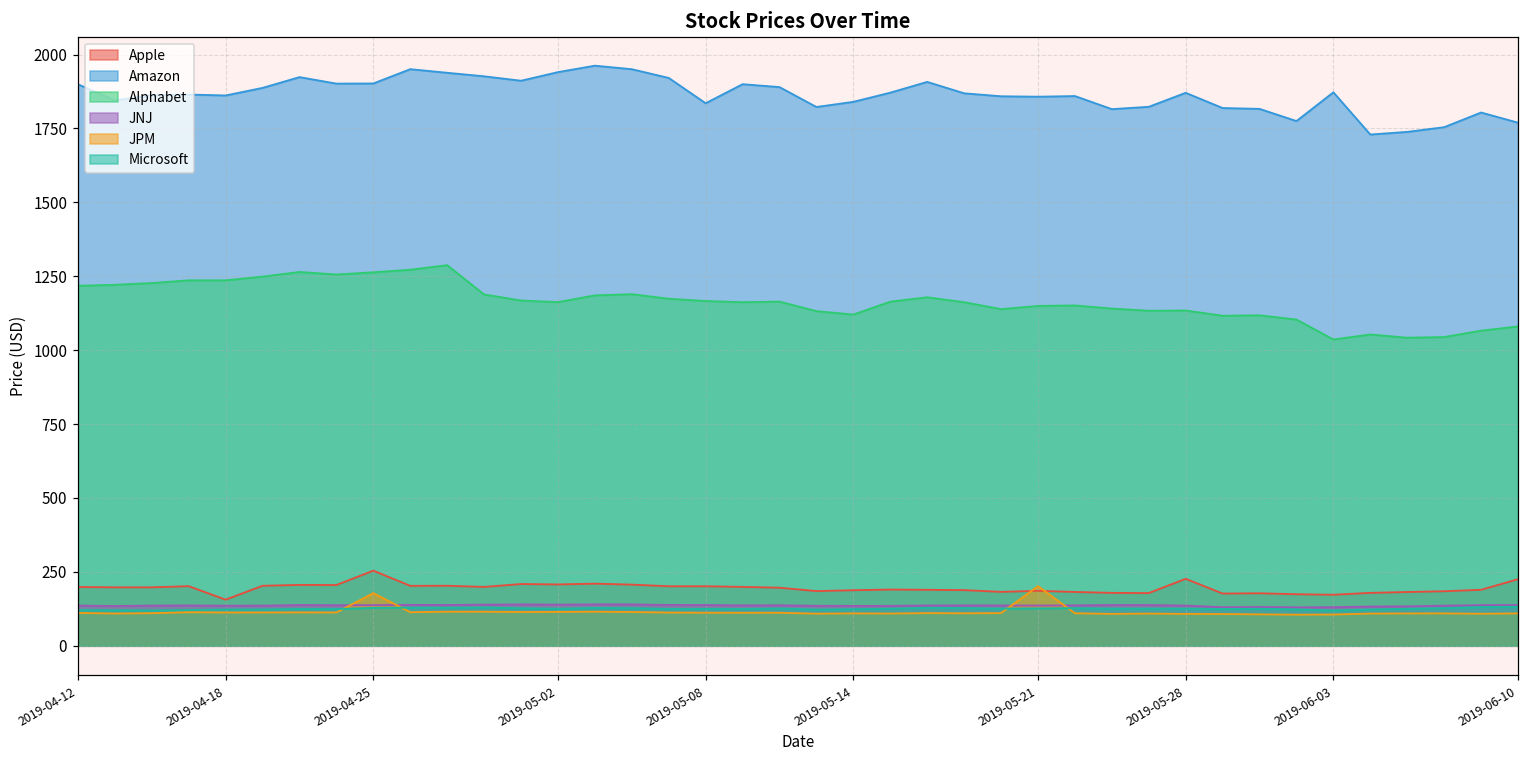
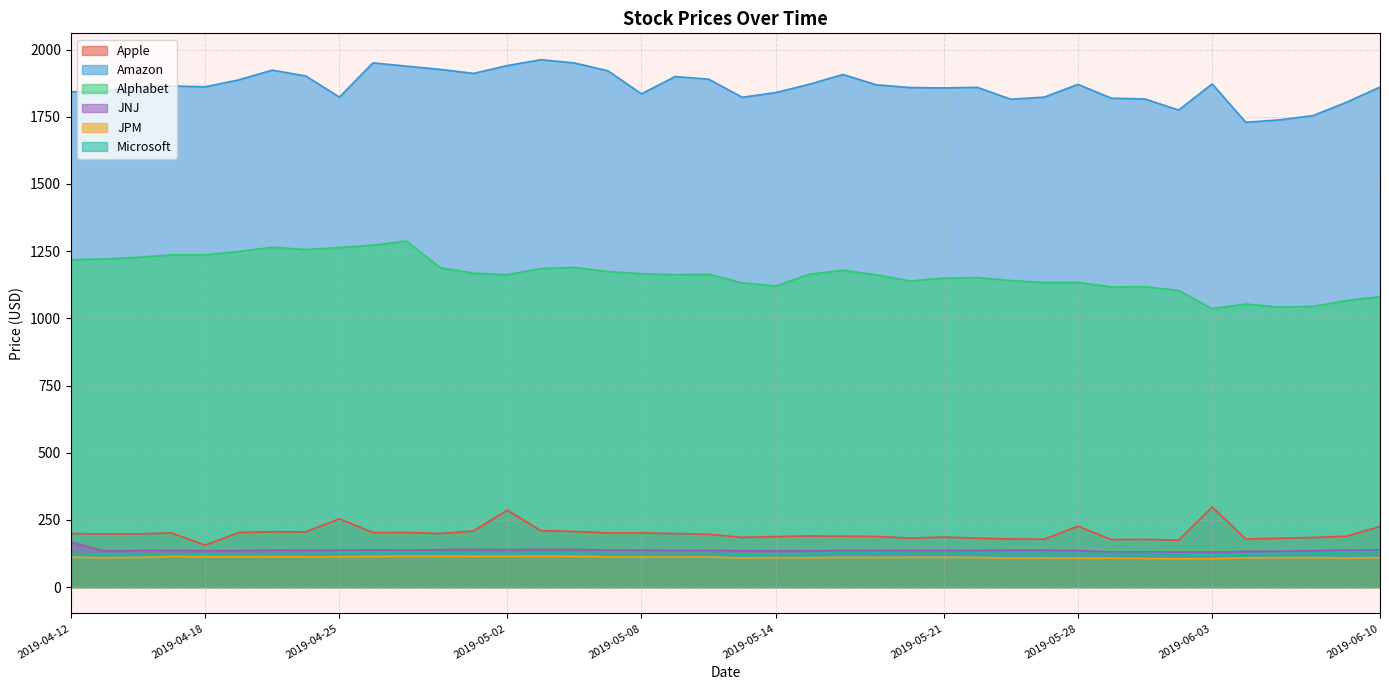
Amazon, 2019-04-12: 1900 -> 1840
JNJ, 2019-04-12: 140 -> 170
Amazon, 2019-04-25: 1900 -> 1820
JPM, 2019-04-25: 180 -> 110
Apple, 2019-05-02: 210 -> 290
JPM, 2019-05-21: 200 -> 110
Apple, 2019-06-03: 170 -> 300
Amazon, 2019-06-10: 1770 -> 1860
